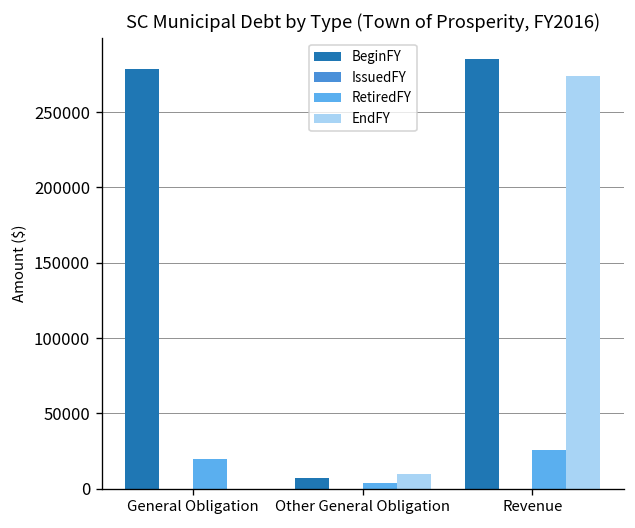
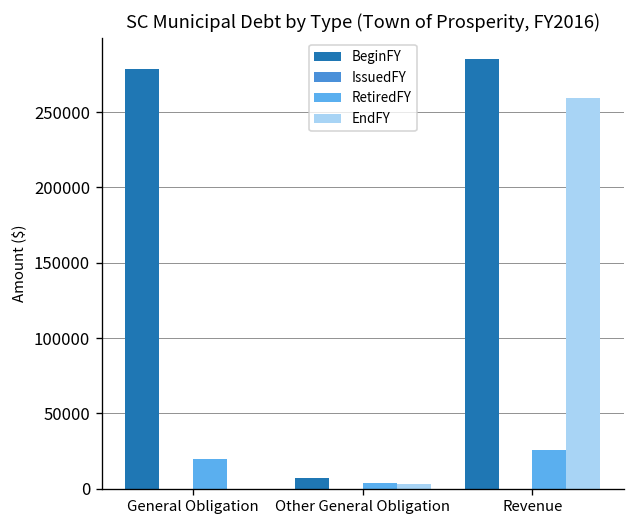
EndFY, Other General Obligation: 10000 -> 3000
EndFY, Revenue: 274000 -> 260000
